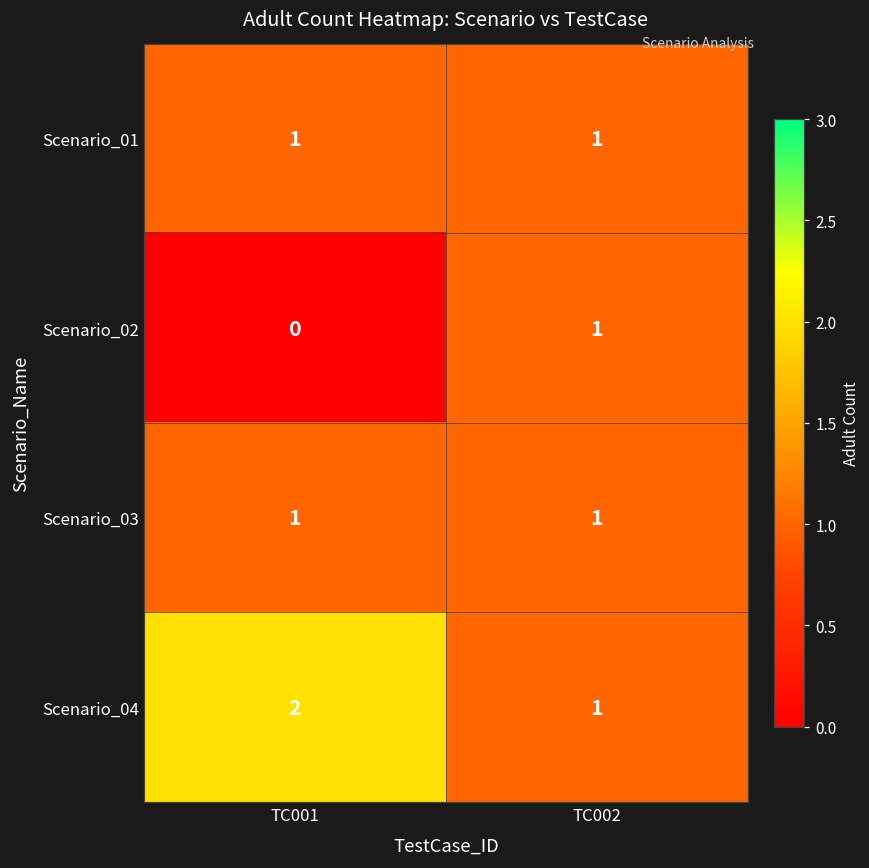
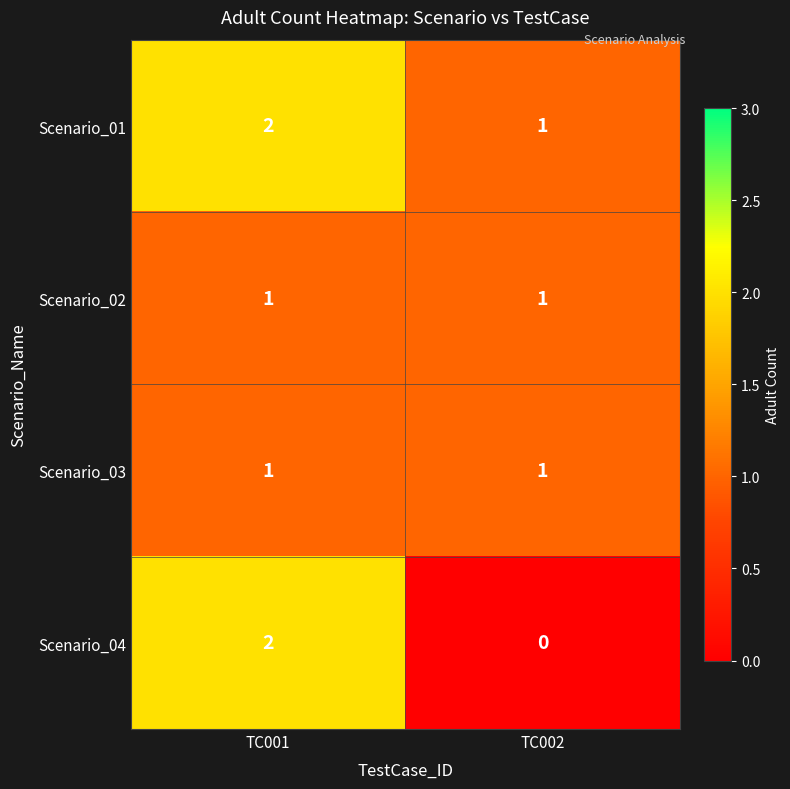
Scenario_01, TC001: 1 -> 2
Scenario_02, TC001: 0 -> 1
Scenario_04, TC002: 1 -> 0
